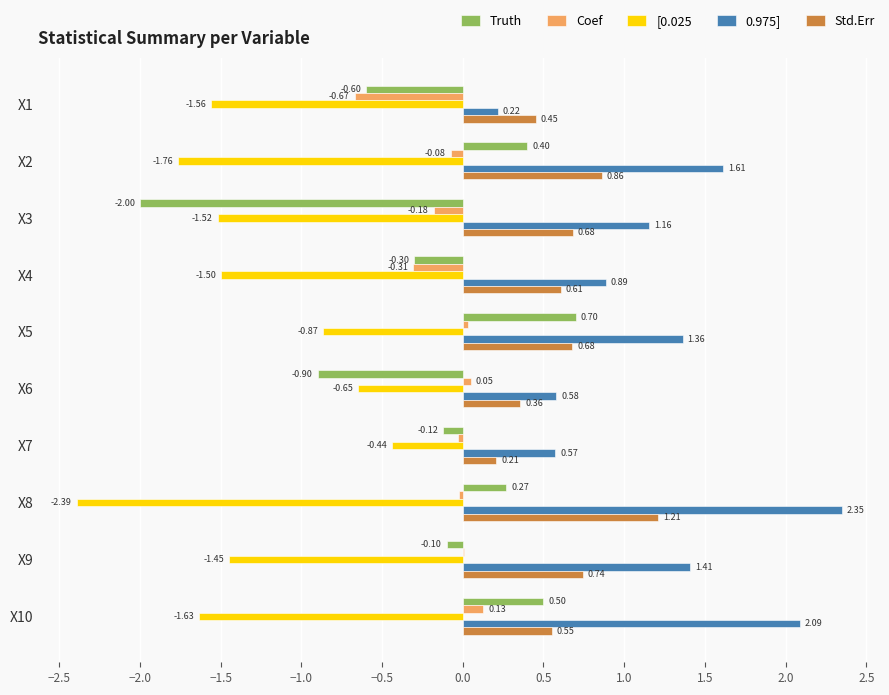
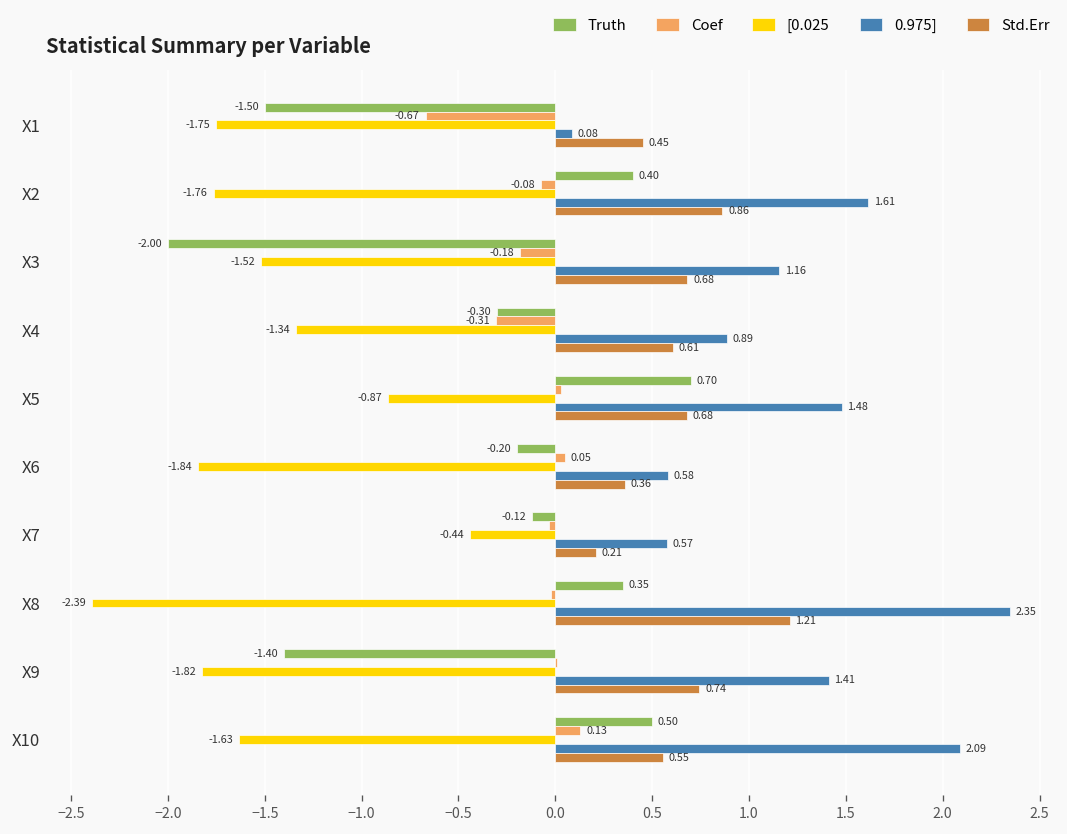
Truth, X1: -0.60 -> -1.50
[0.025, X1: -1.56 -> -1.75
0.975], X1: 0.22 -> 0.08
[0.025, X4: -1.50 -> -1.34
0.975], X5: 1.36 -> 1.48
Truth, X6: -0.90 -> -0.20
[0.025, X6: -0.65 -> -1.84
Truth, X8: 0.27 -> 0.35
Truth, X9: -0.10 -> -1.40
[0.025, X9: -1.45 -> -1.82
